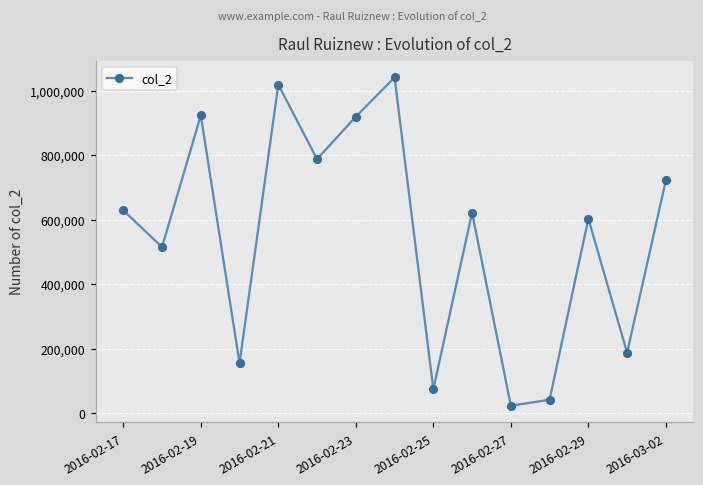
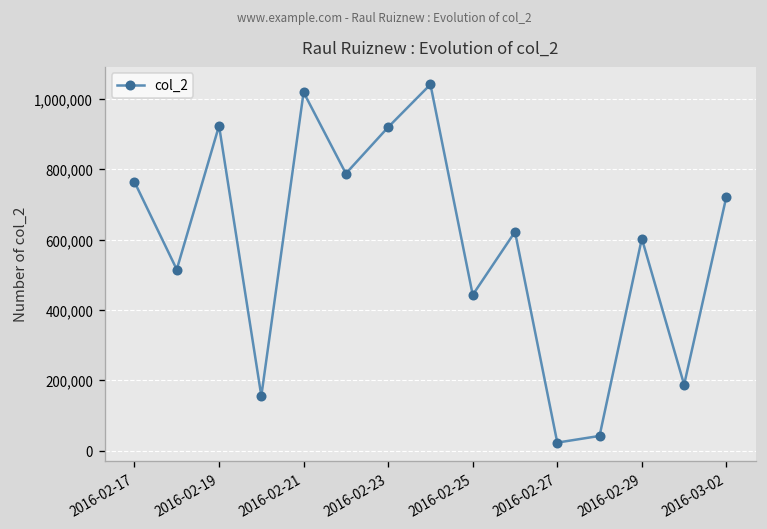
2016-02-17: 630,000 -> 760,000
2016-02-25: 70,000 -> 440,000
